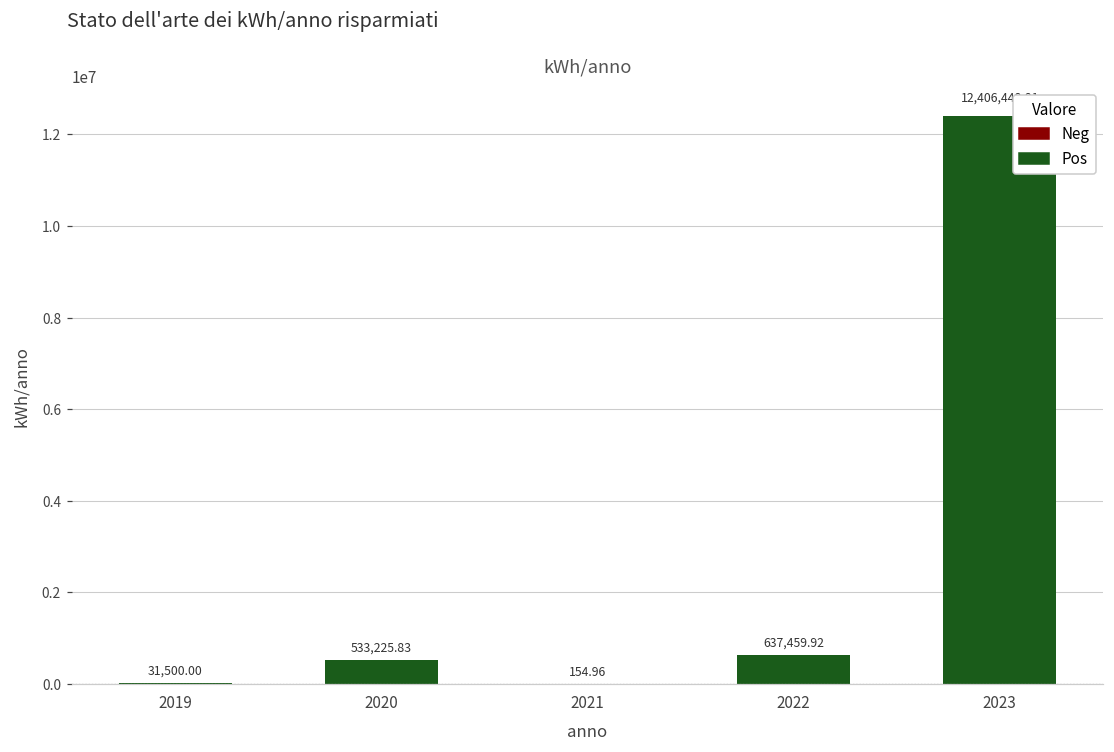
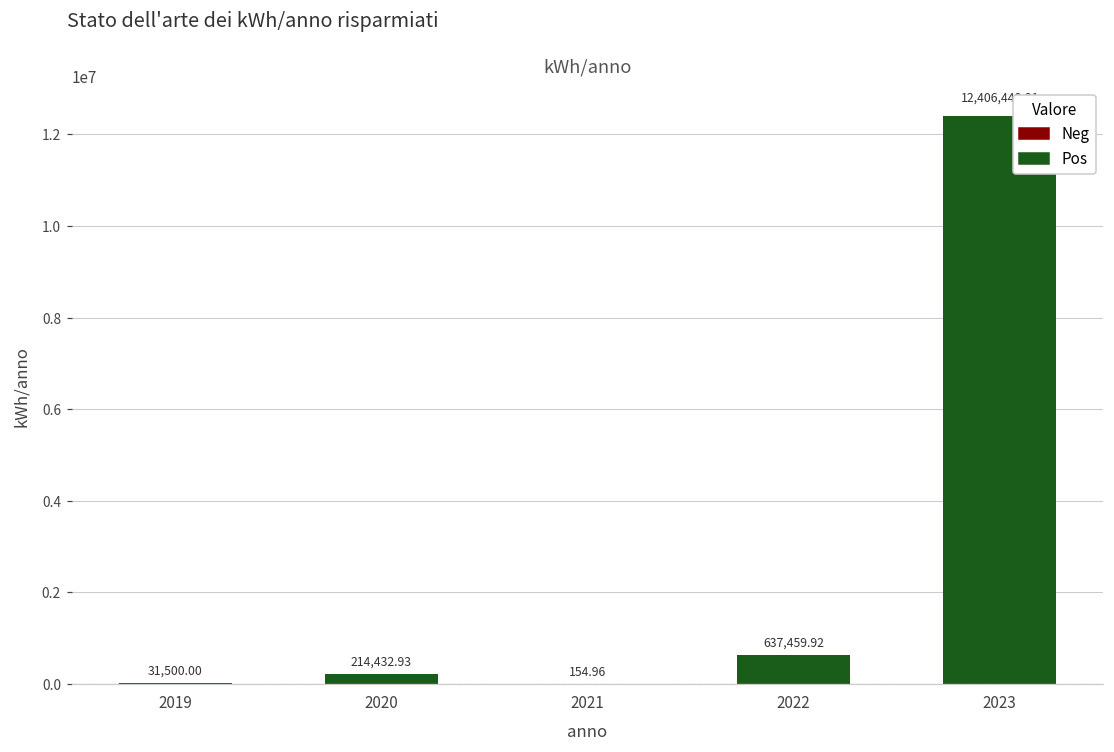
Pos, 2020: 533,225.83 -> 214,432.93
